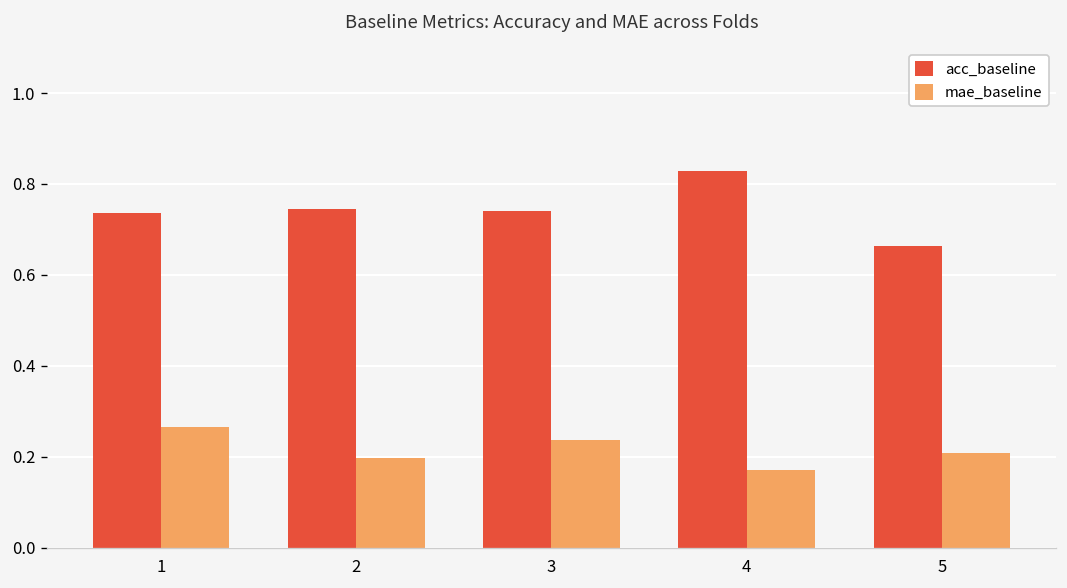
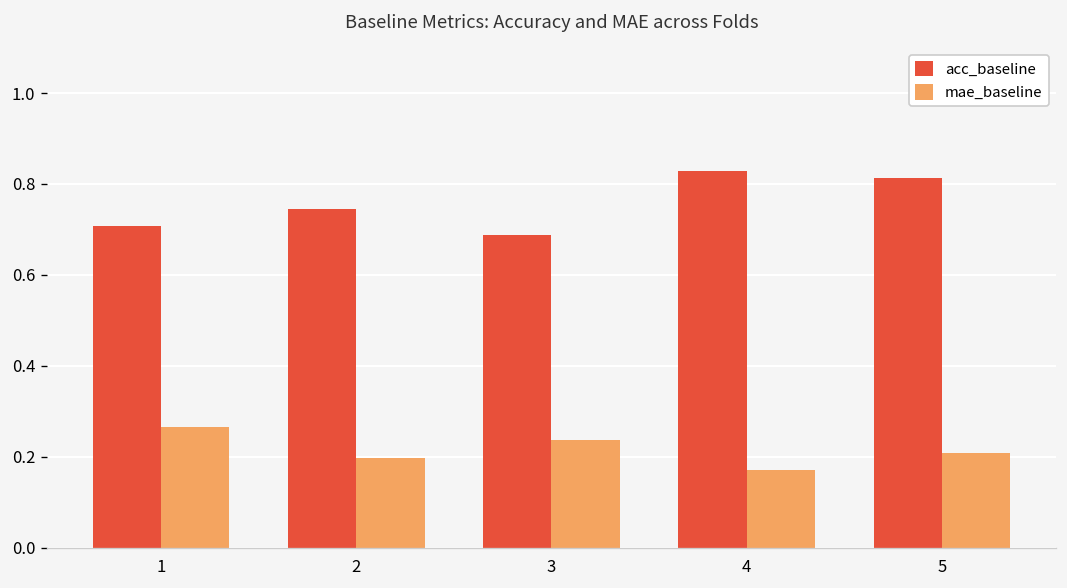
acc_baseline, 1: 0.74 -> 0.71
acc_baseline, 3: 0.74 -> 0.69
acc_baseline, 5: 0.66 -> 0.81
